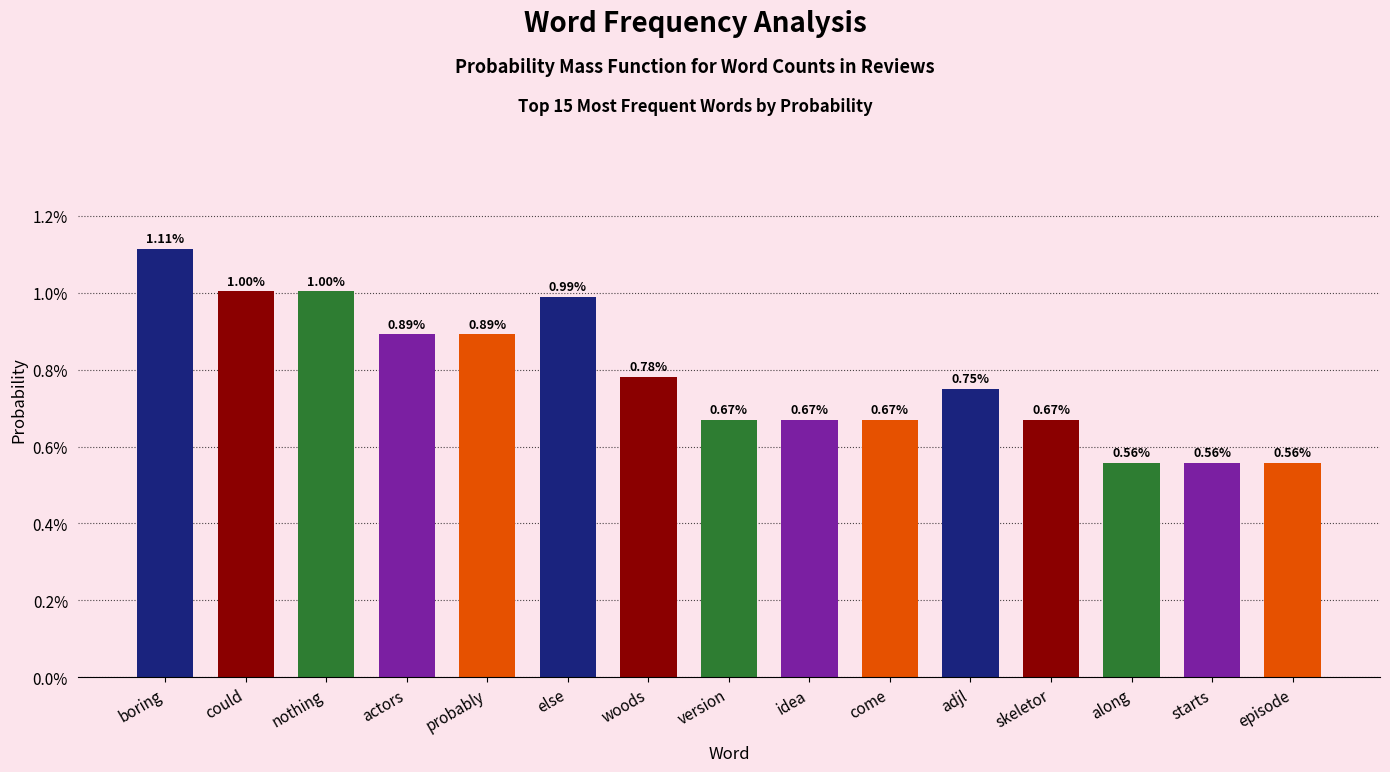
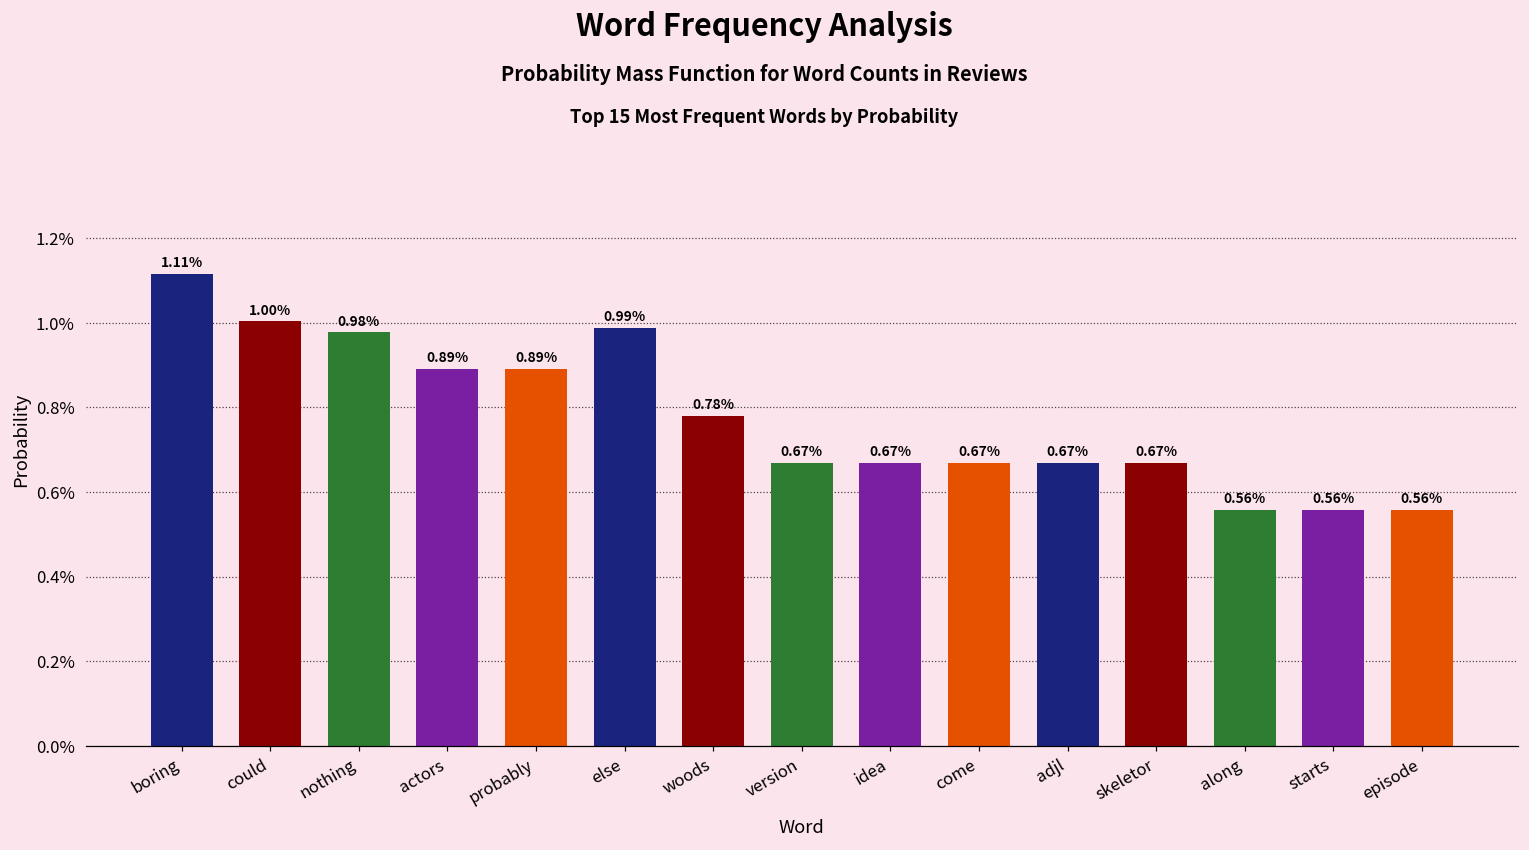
nothing: 1.00% -> 0.98%
adjl: 0.75% -> 0.67%
